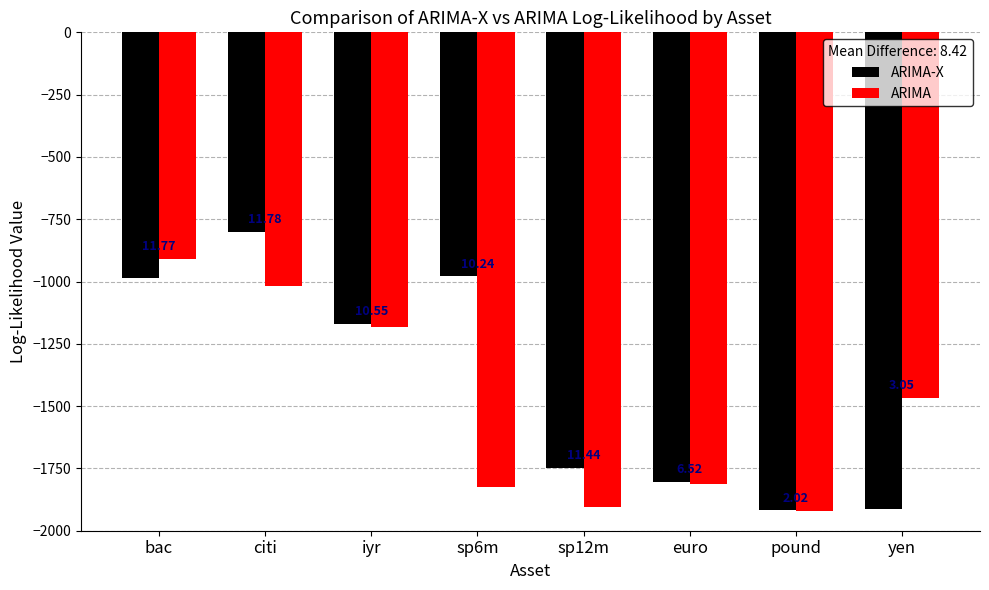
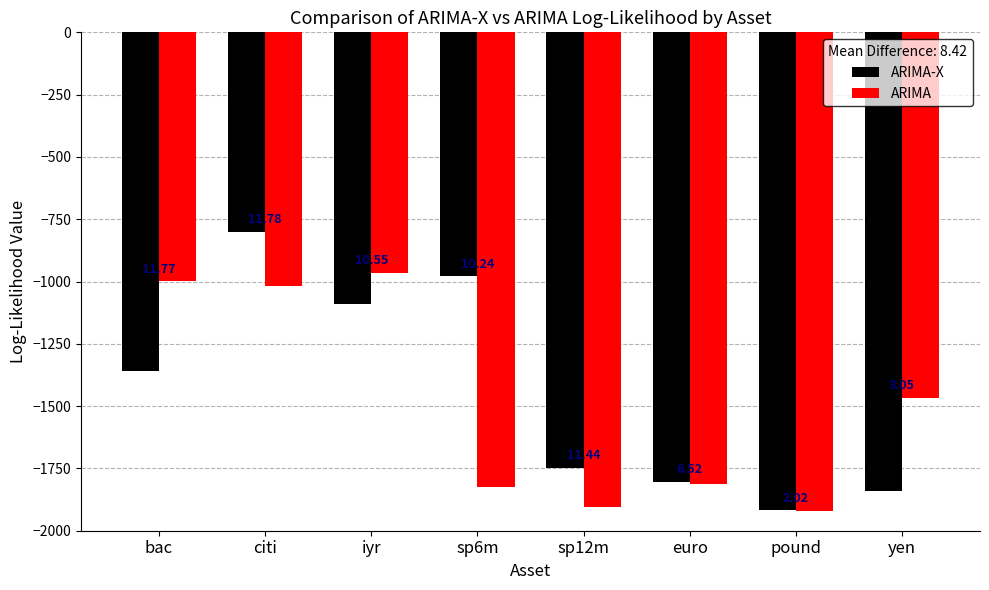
ARIMA-X, bac: -990 -> -1360
ARIMA, bac: -910 -> -1000
ARIMA-X, iyr: -1170 -> -1090
ARIMA, iyr: -1180 -> -970
ARIMA-X, yen: -1910 -> -1840
